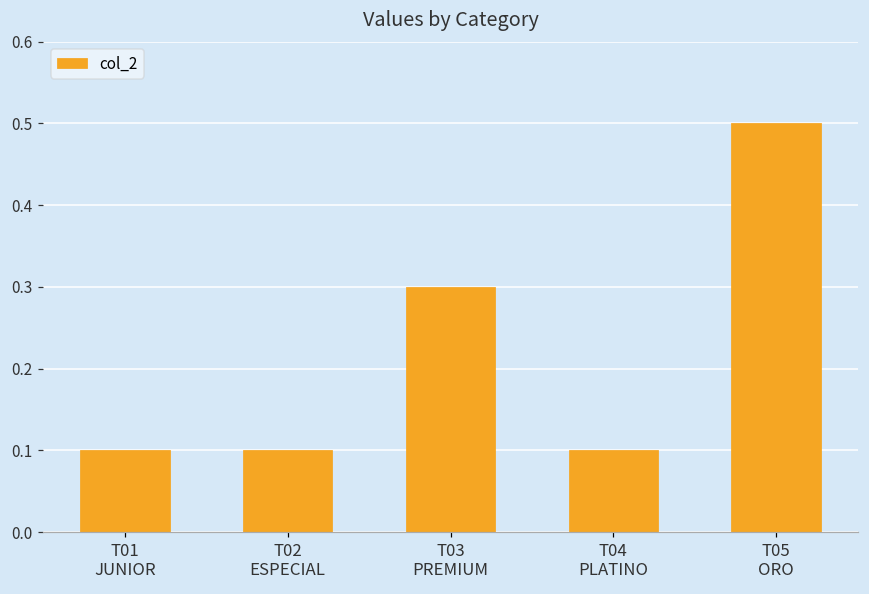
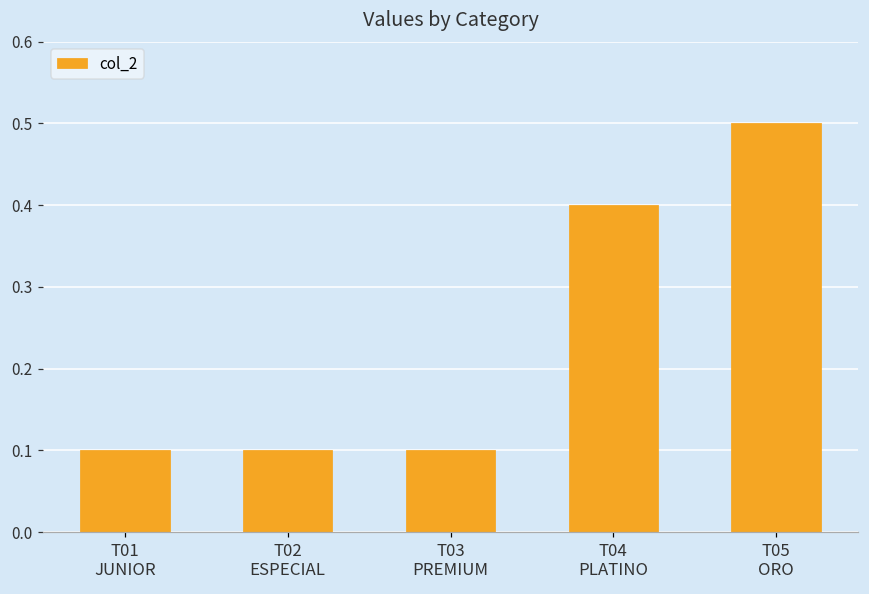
T03 PREMIUM: 0.3 -> 0.1
T04 PLATINO: 0.1 -> 0.4
